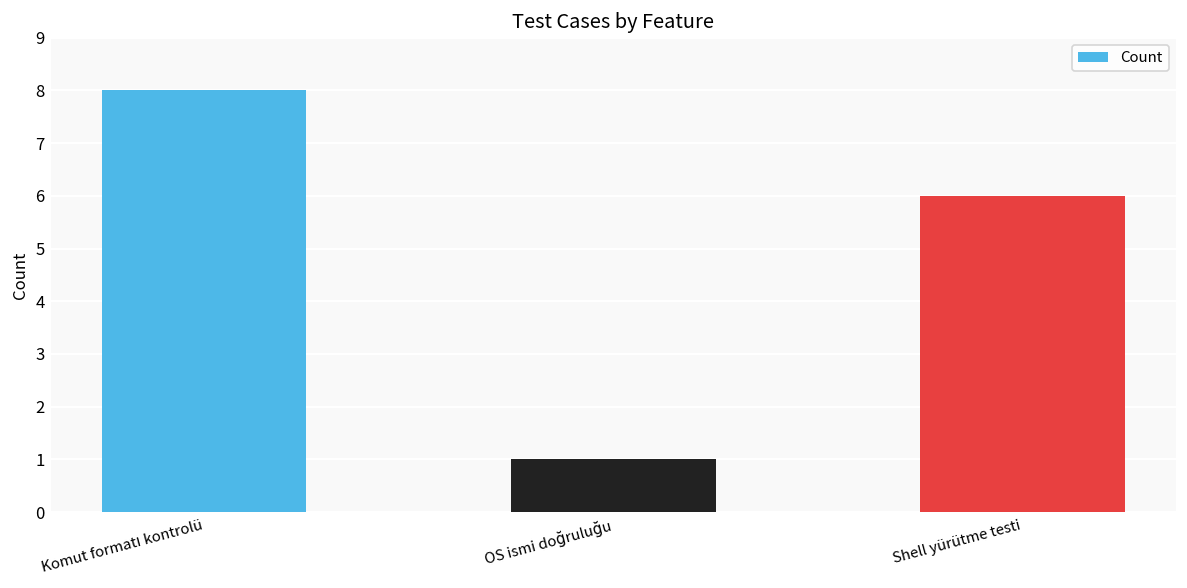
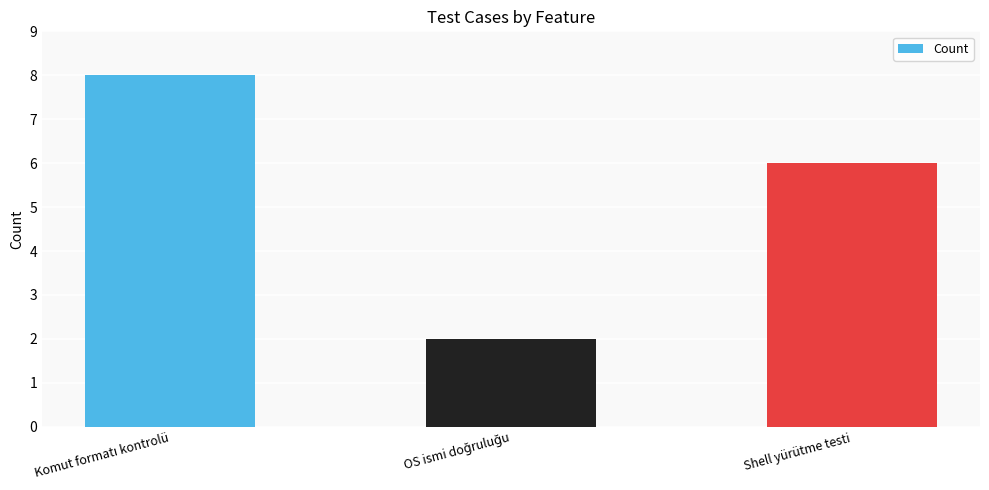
OS ismi doğruluğu: 1 -> 2
